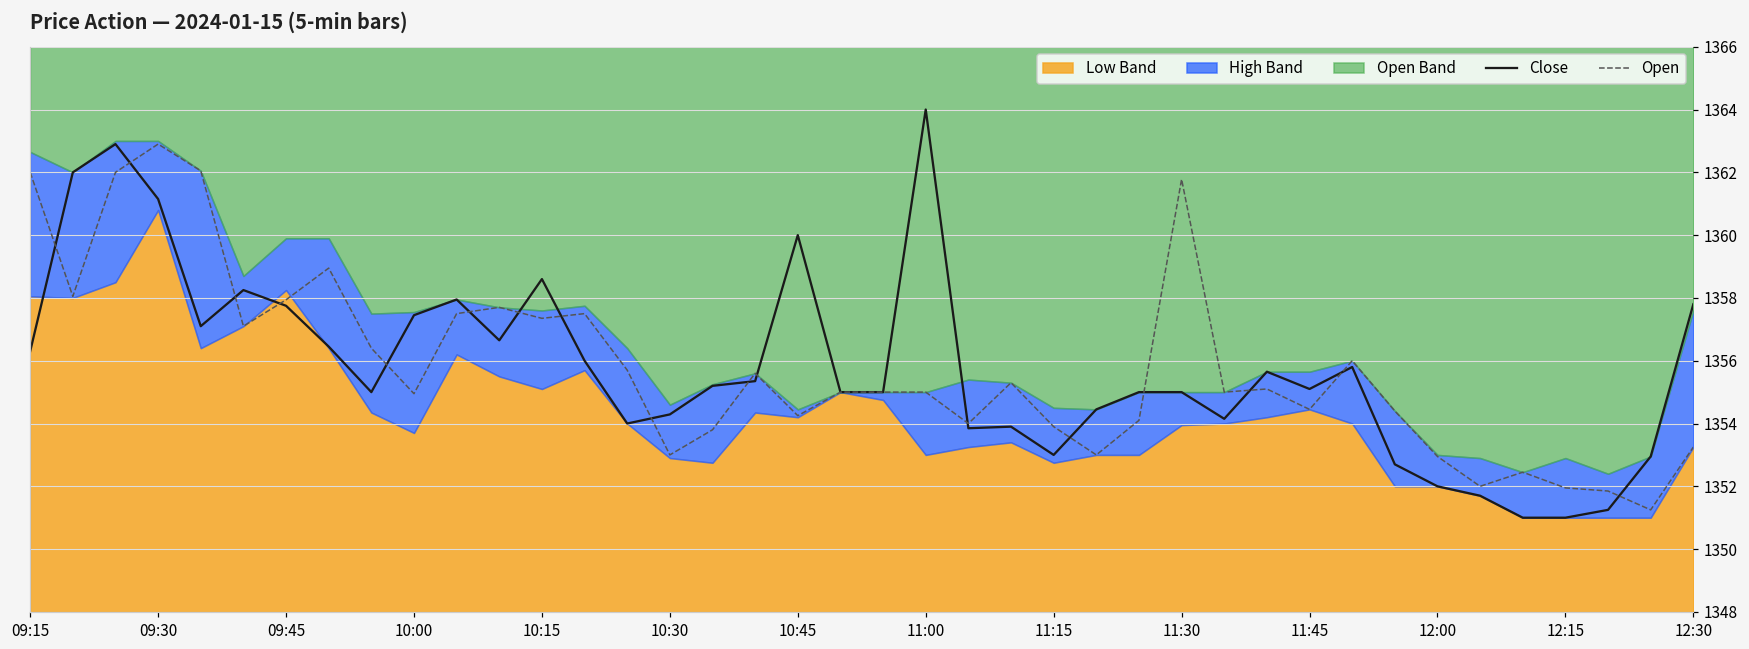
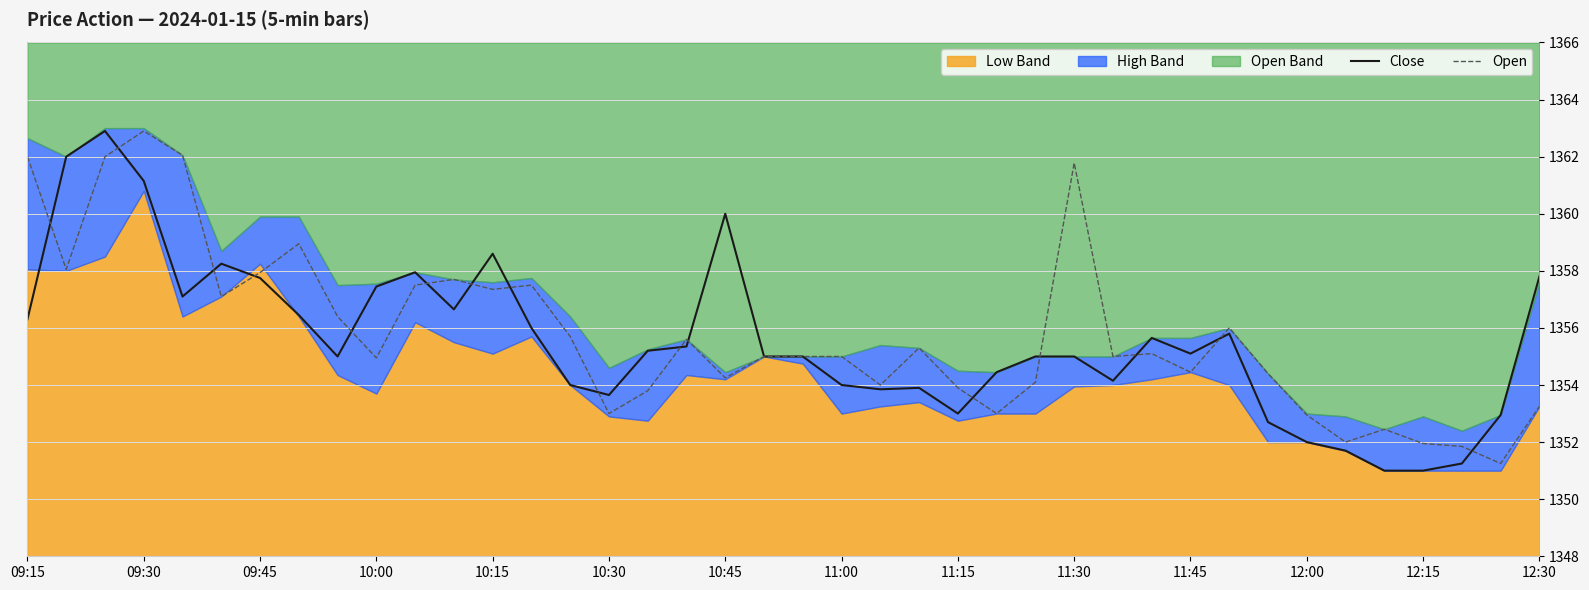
Close, 10:30: 1354.3 -> 1353.7
Close, 11:00: 1364 -> 1354
